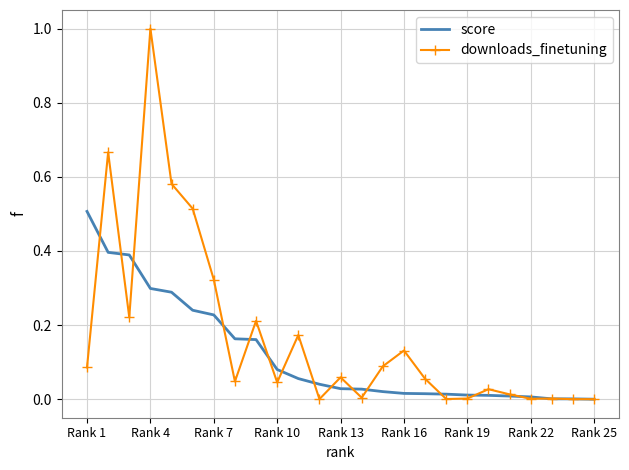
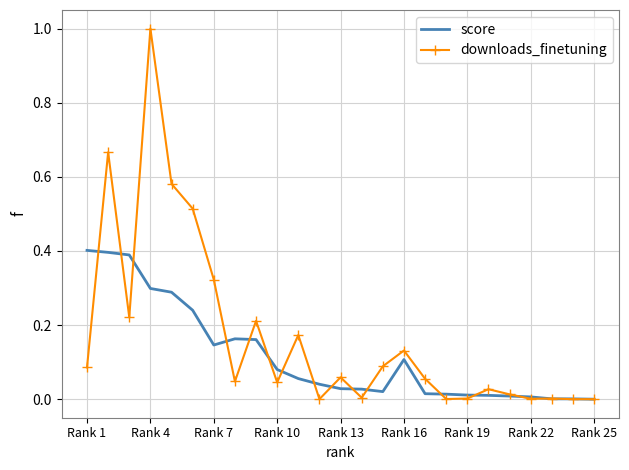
score, Rank 1: 0.51 -> 0.40
score, Rank 7: 0.23 -> 0.15
score, Rank 16: 0.02 -> 0.11
